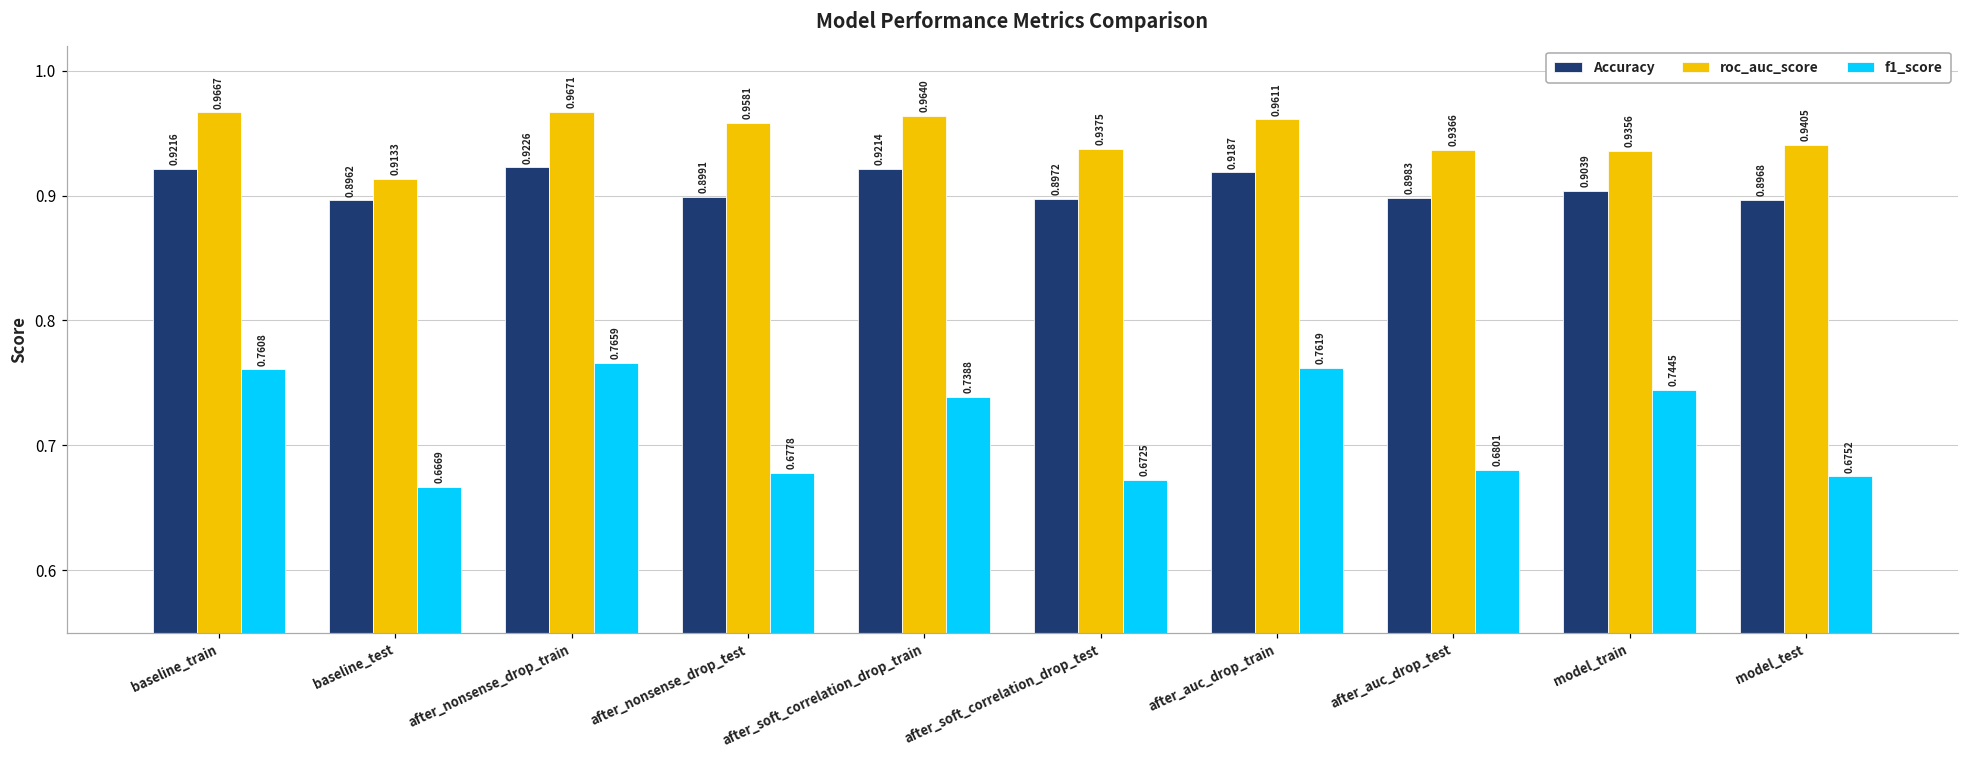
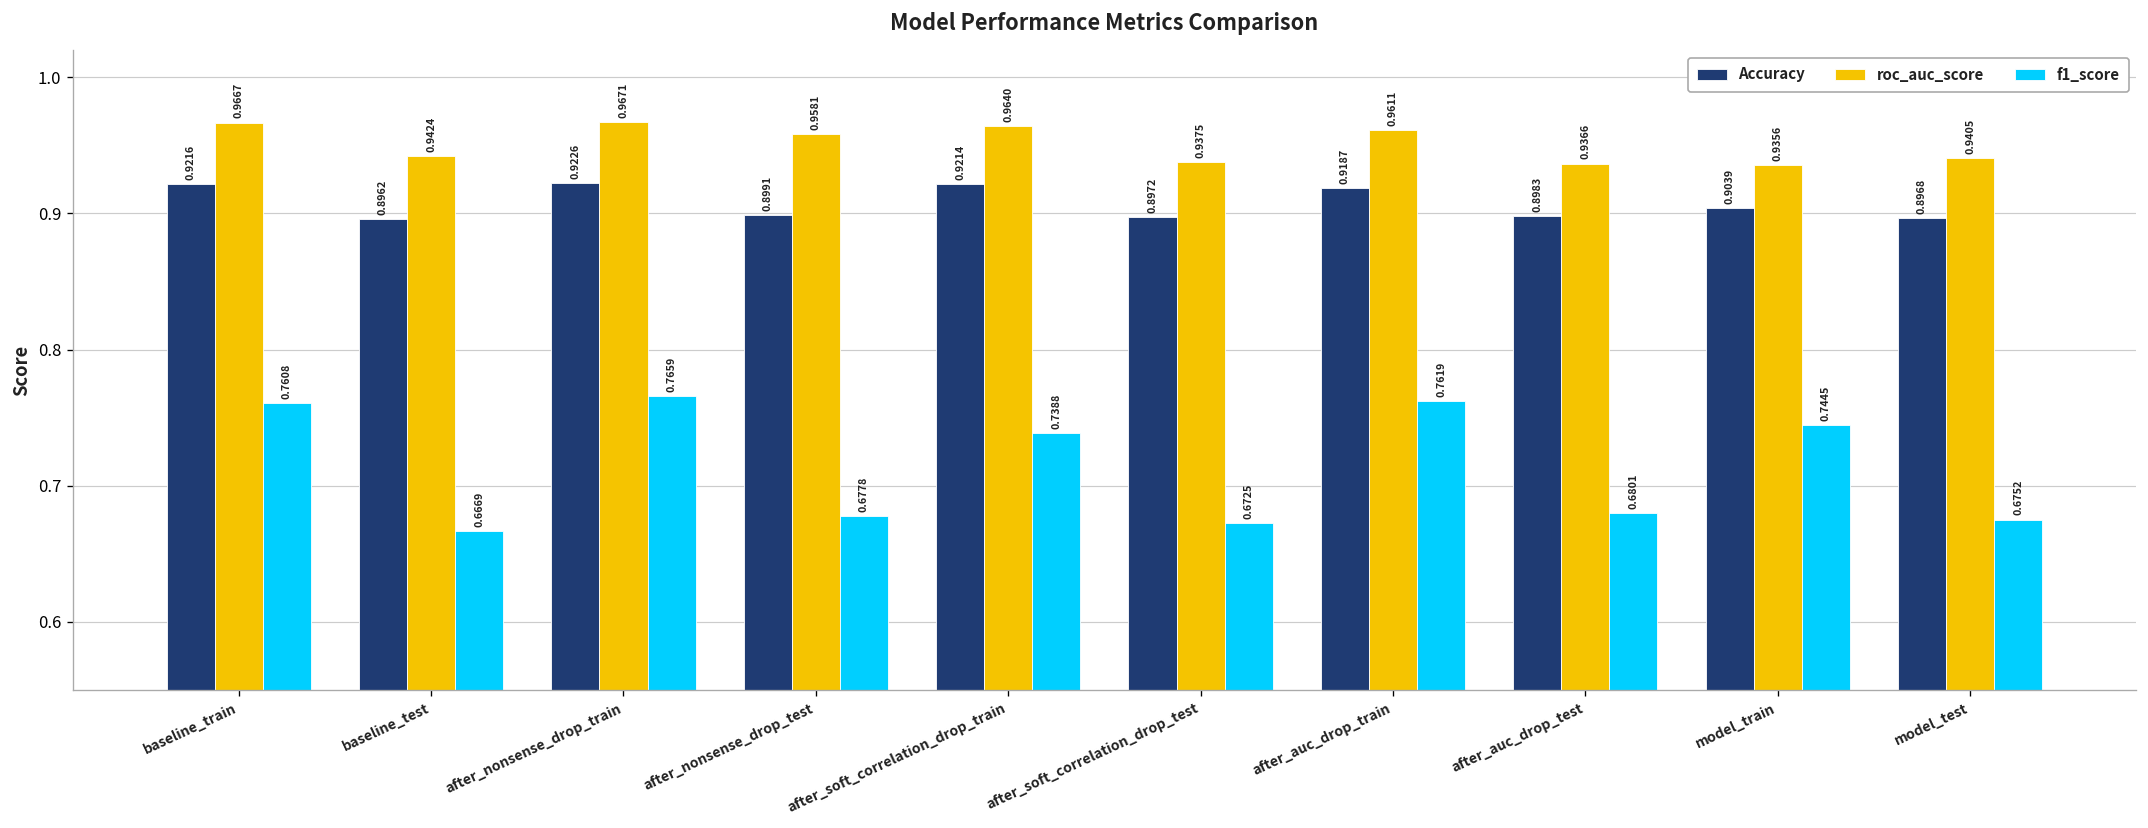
roc_auc_score, baseline_test: 0.9133 -> 0.9424
